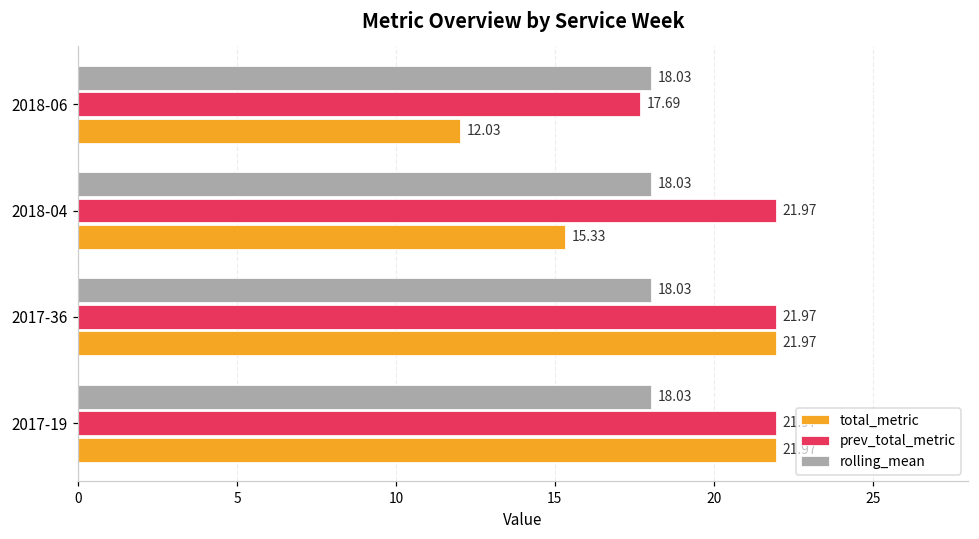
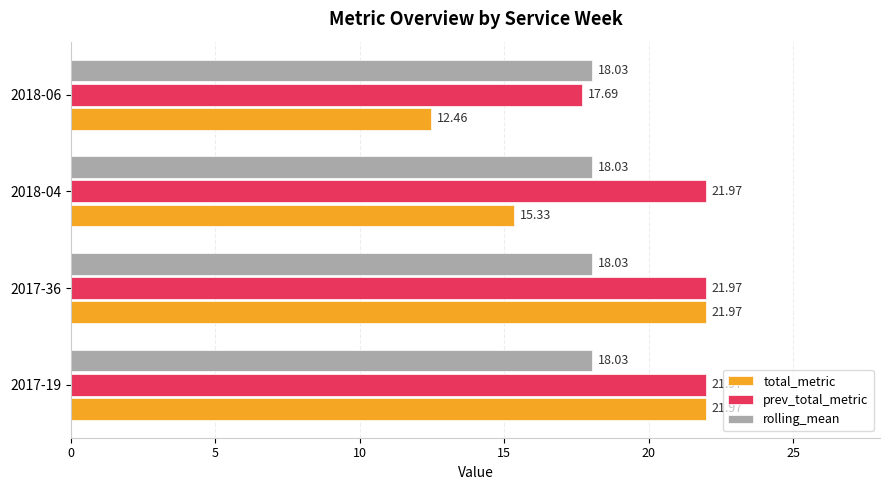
total_metric, 2018-06: 12.03 -> 12.46
